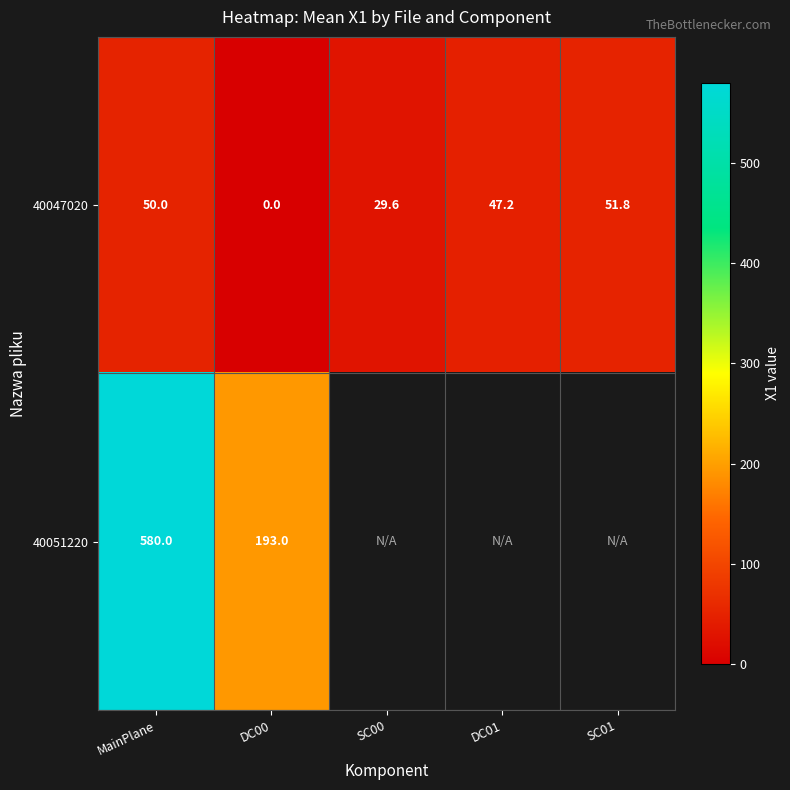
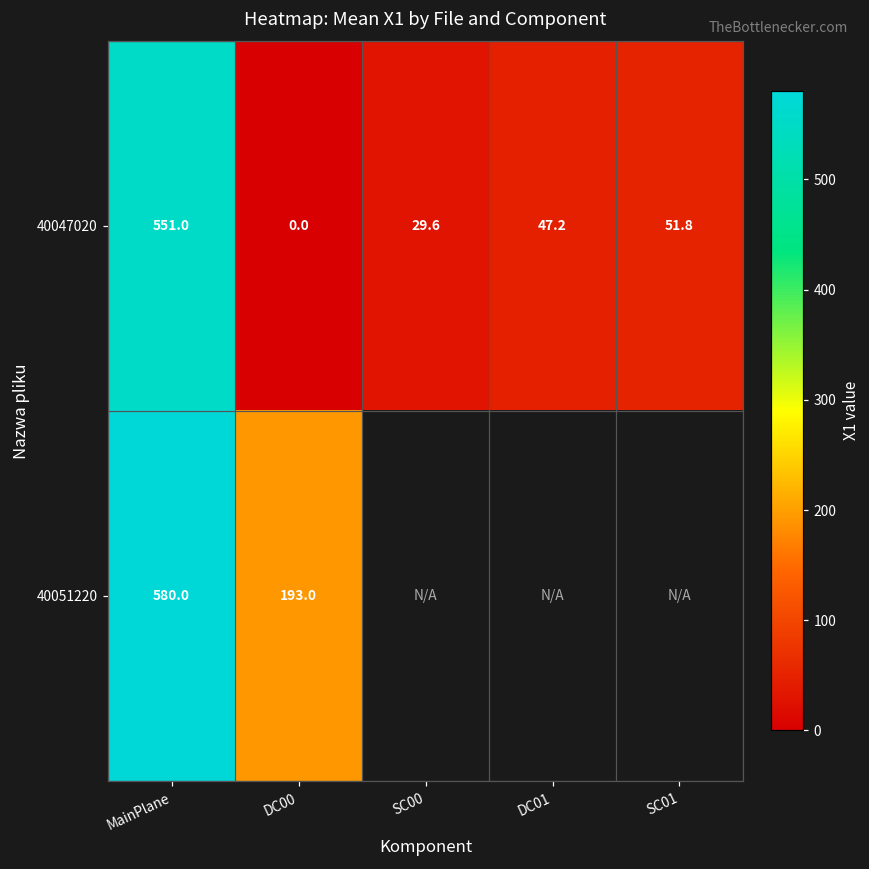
40047020, MainPlane: 50.0 -> 551.0
